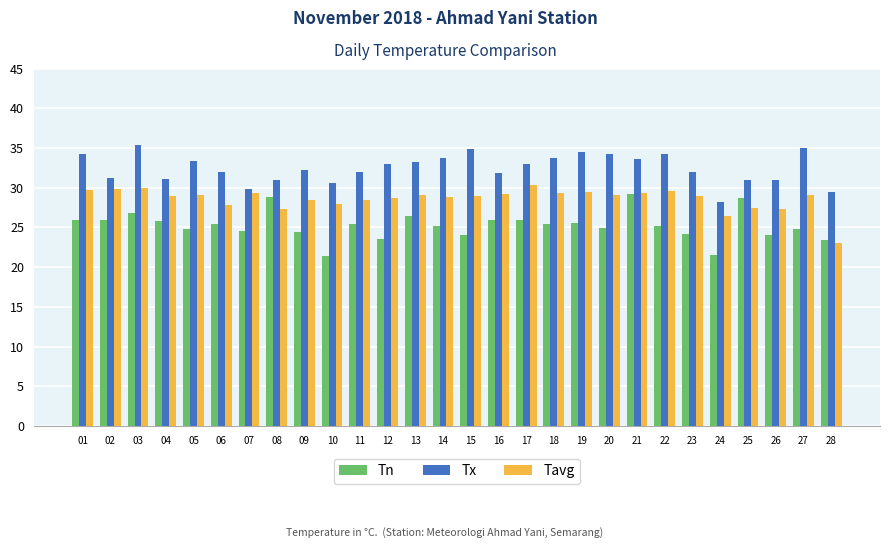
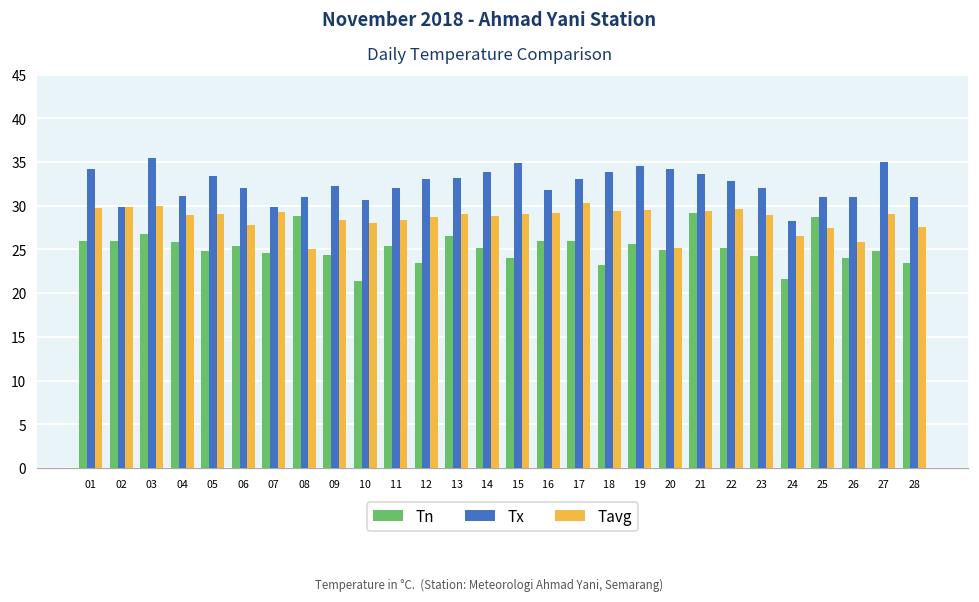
Tx, 02: 31 -> 30
Tavg, 08: 27 -> 25
Tn, 18: 25 -> 23
Tavg, 20: 29 -> 25
Tx, 22: 34 -> 33
Tavg, 26: 27 -> 26
Tx, 28: 30 -> 31
Tavg, 28: 23 -> 28
